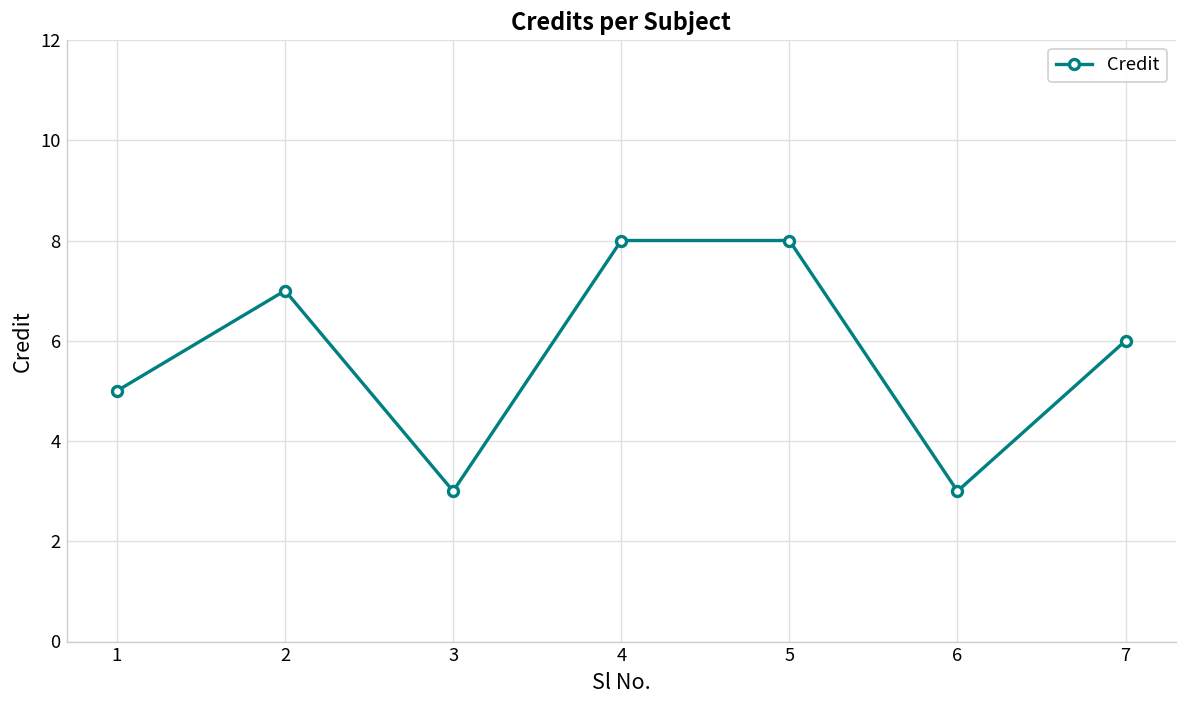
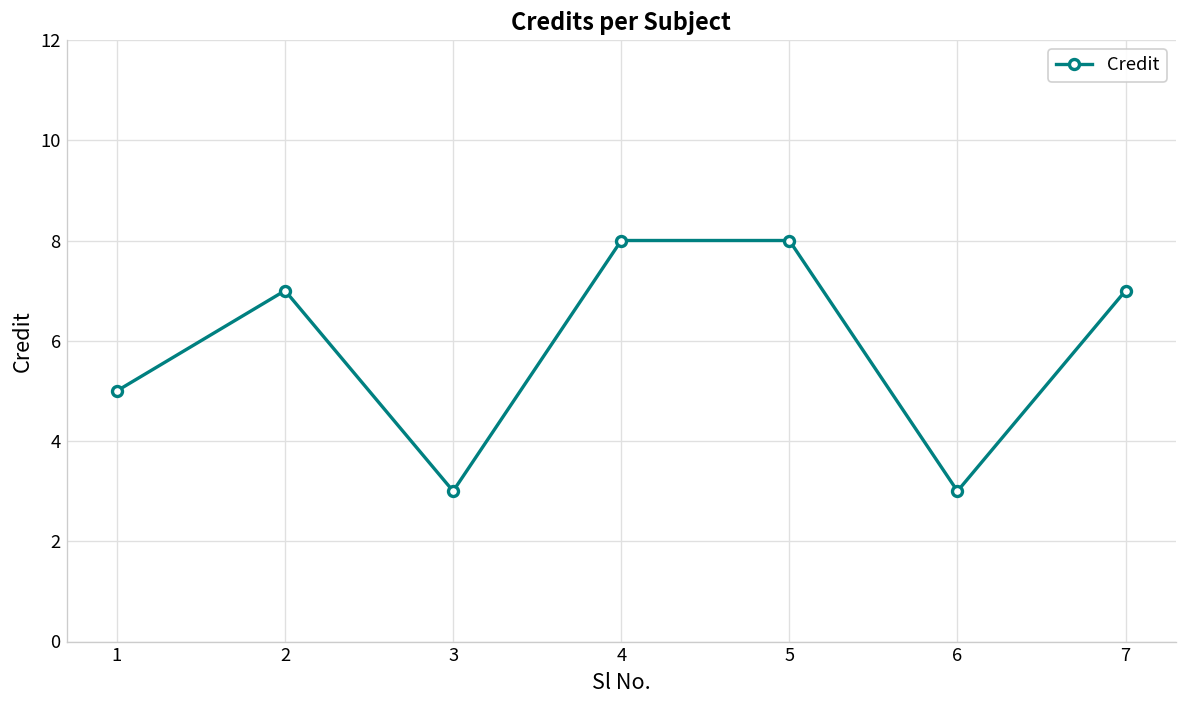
7: 6 -> 7
